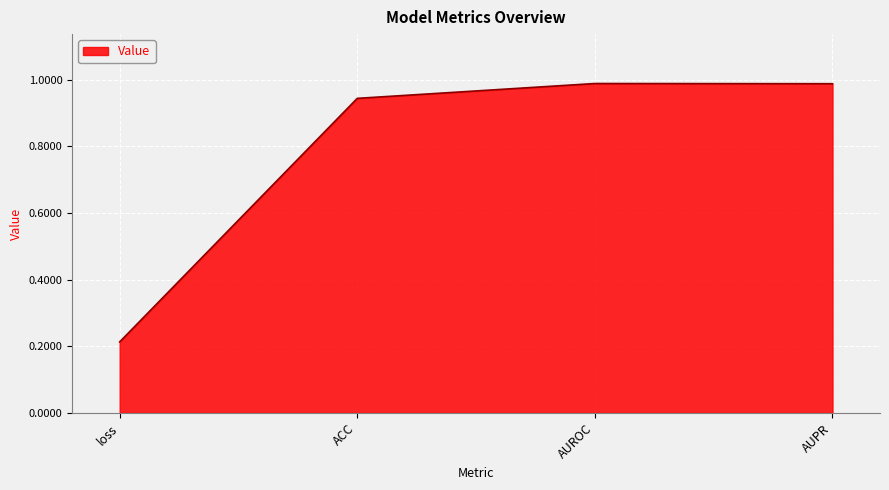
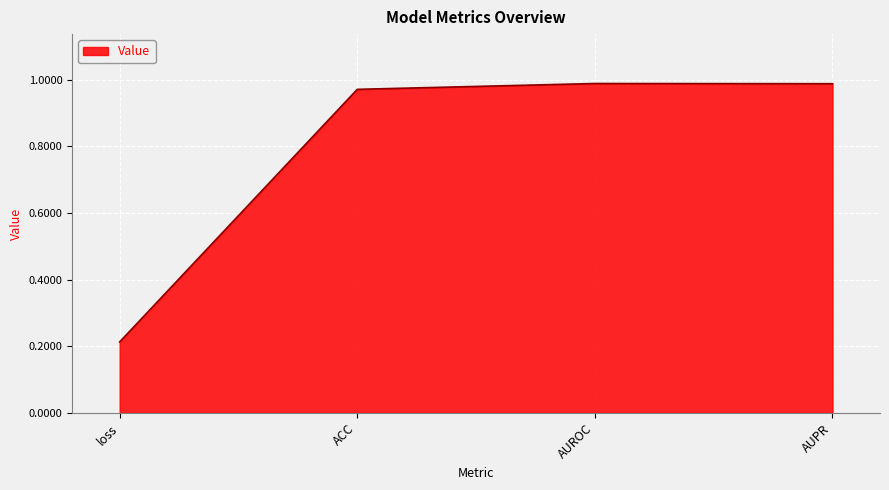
ACC: 0.94 -> 0.97
